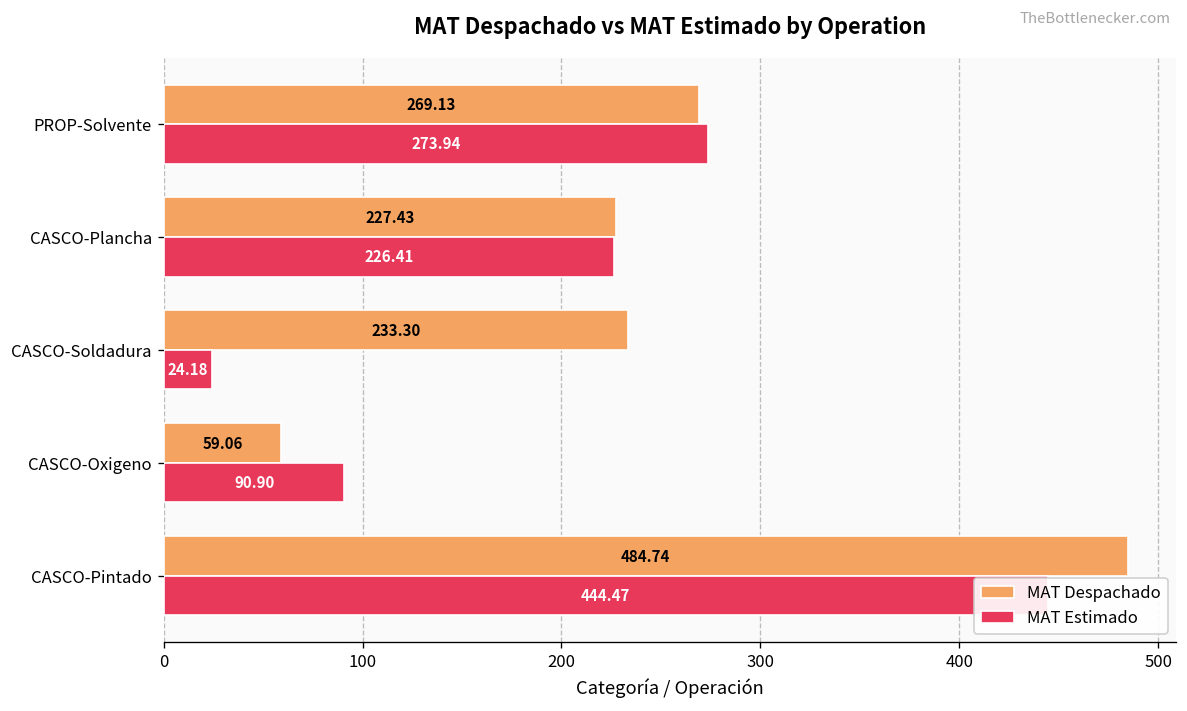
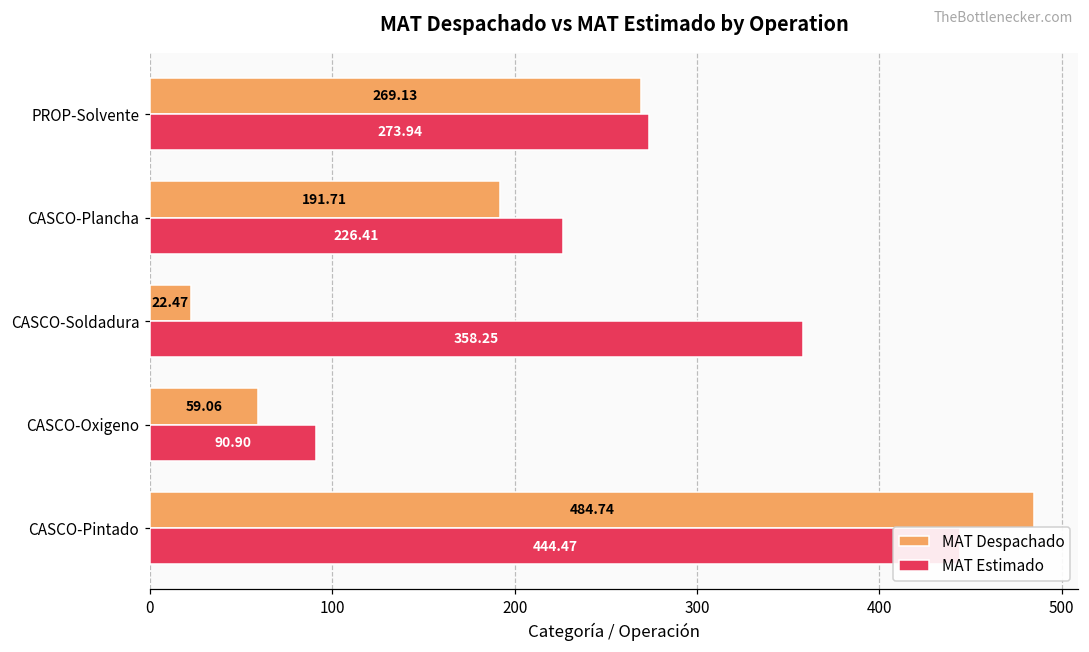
MAT Despachado, CASCO-Plancha: 227.43 -> 191.71
MAT Despachado, CASCO-Soldadura: 233.30 -> 22.47
MAT Estimado, CASCO-Soldadura: 24.18 -> 358.25
